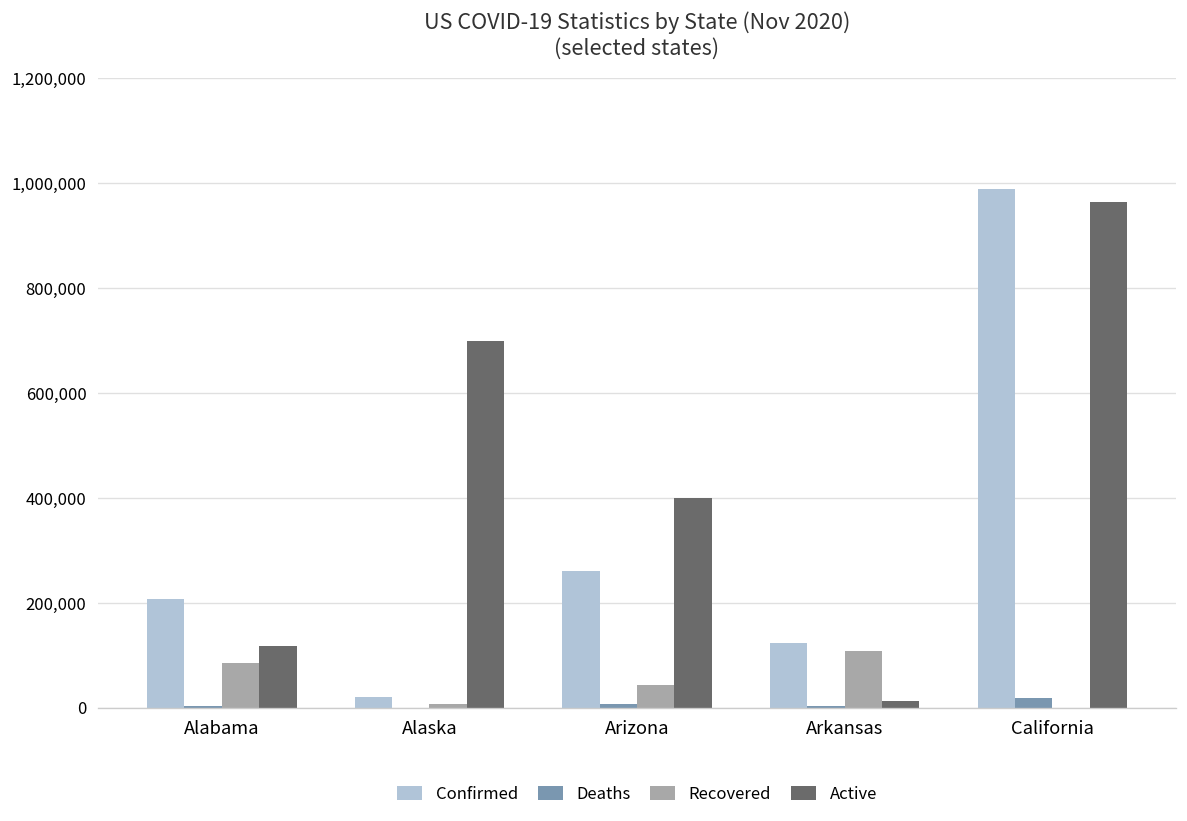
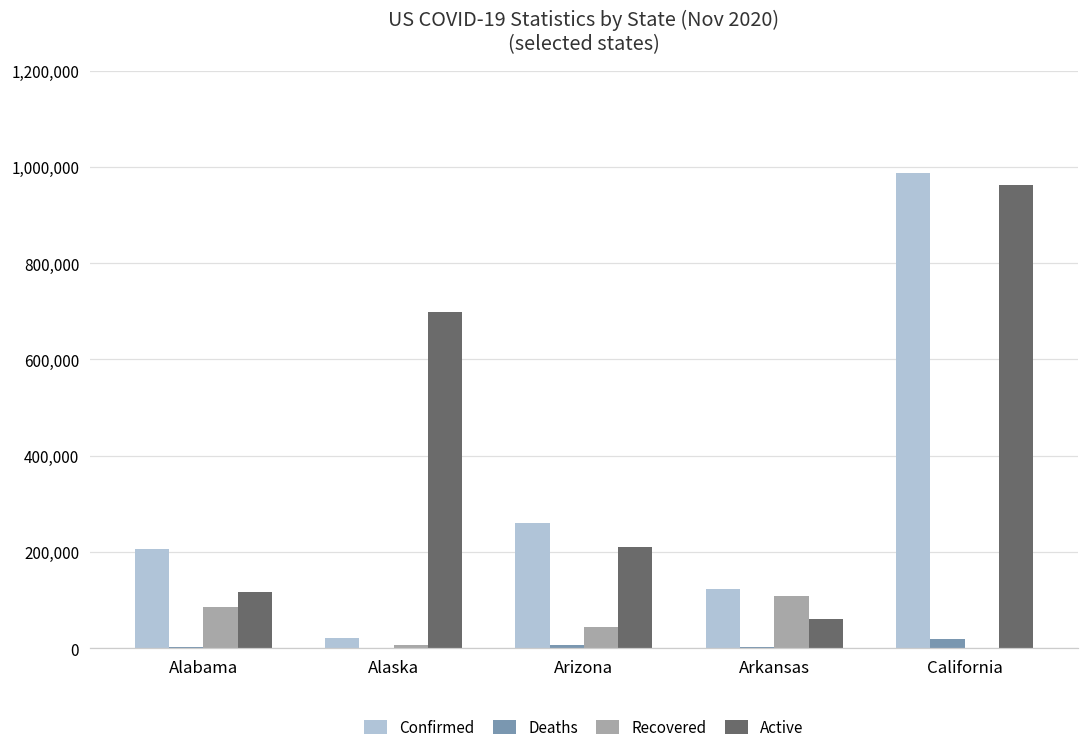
Active, Arizona: 400,000 -> 210,000
Active, Arkansas: 10,000 -> 60,000
